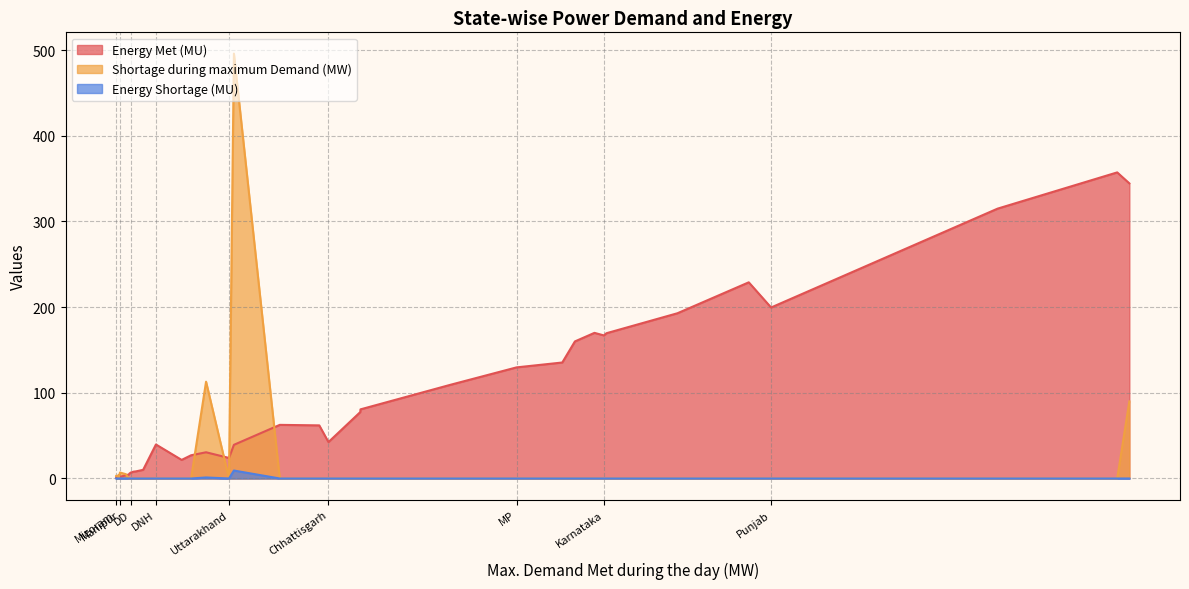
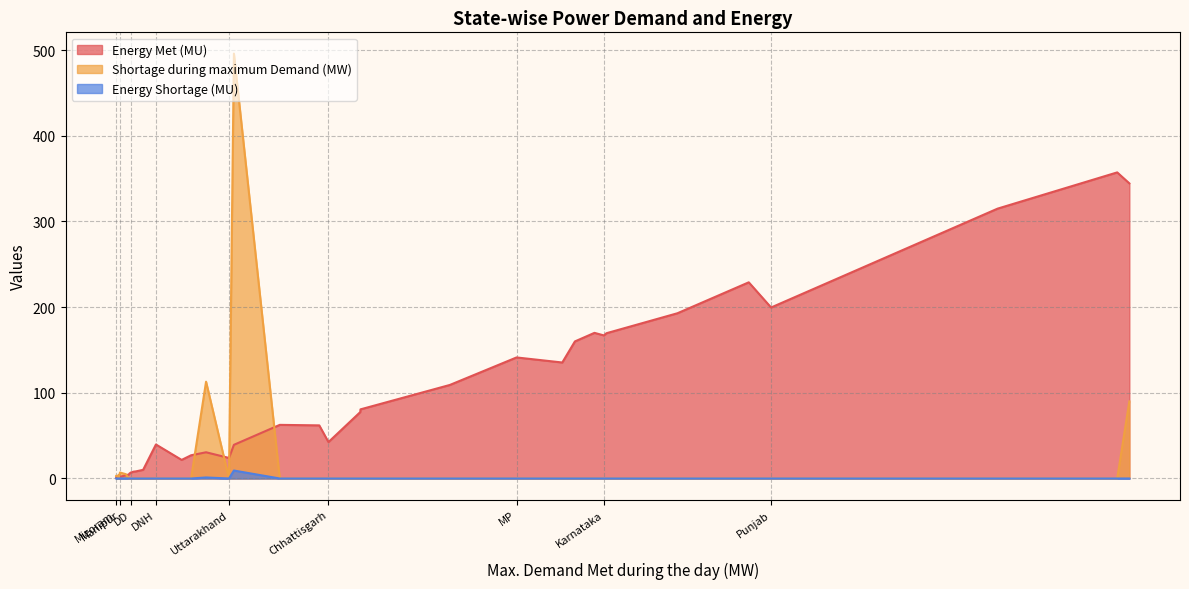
Energy Met (MU), MP: 130 -> 140
